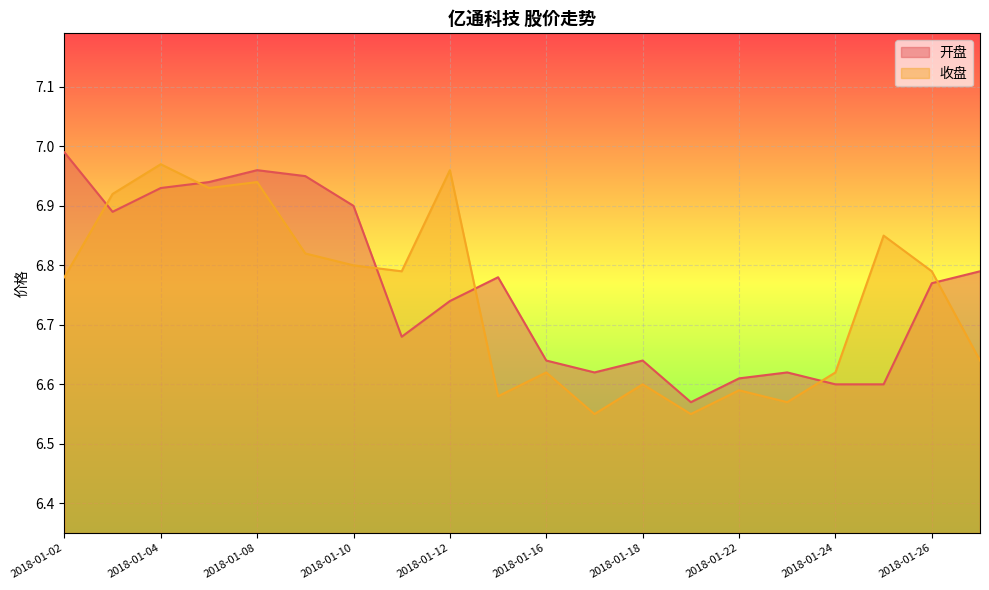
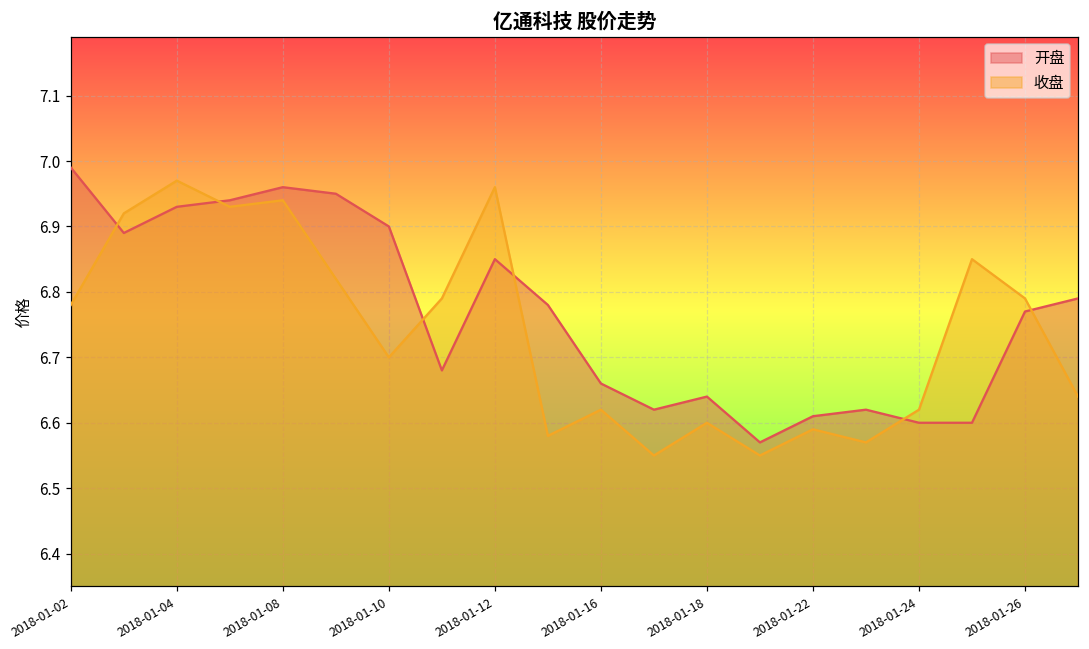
收盘, 2018-01-10: 6.8 -> 6.7
开盘, 2018-01-12: 6.74 -> 6.85
开盘, 2018-01-16: 6.64 -> 6.66
